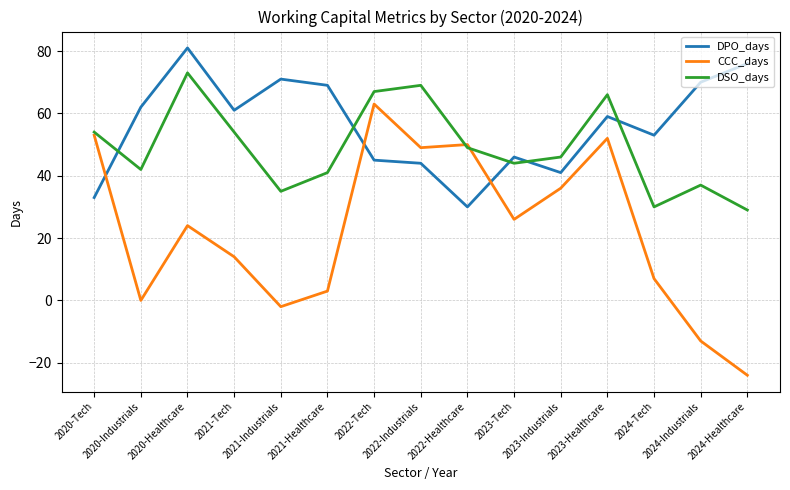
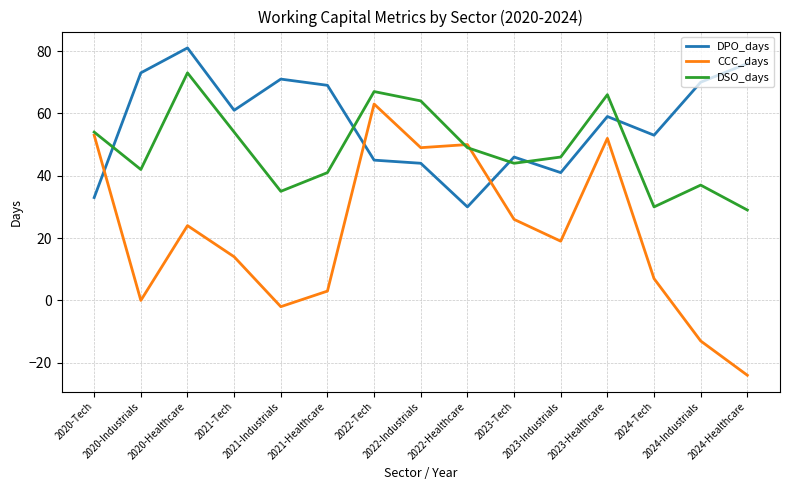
DPO_days, 2020-Industrials: 62 -> 73
DSO_days, 2022-Industrials: 69 -> 64
CCC_days, 2023-Industrials: 36 -> 19
